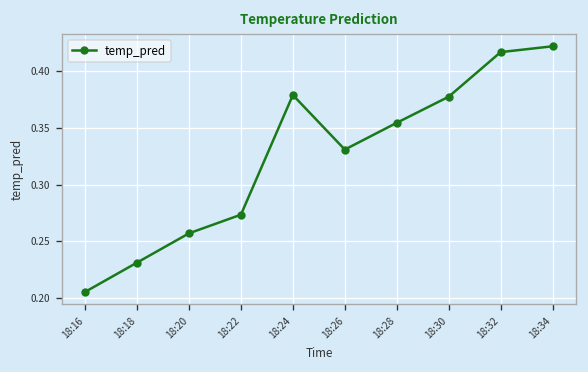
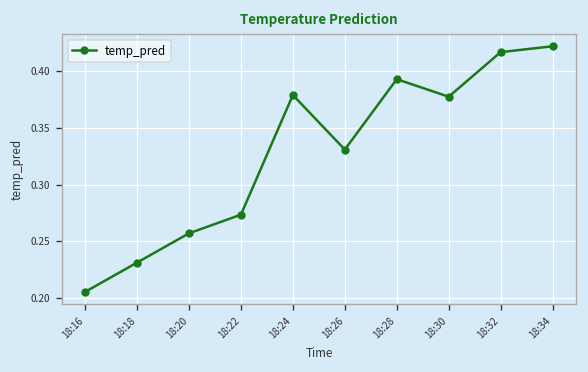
18:28: 0.35 -> 0.39
